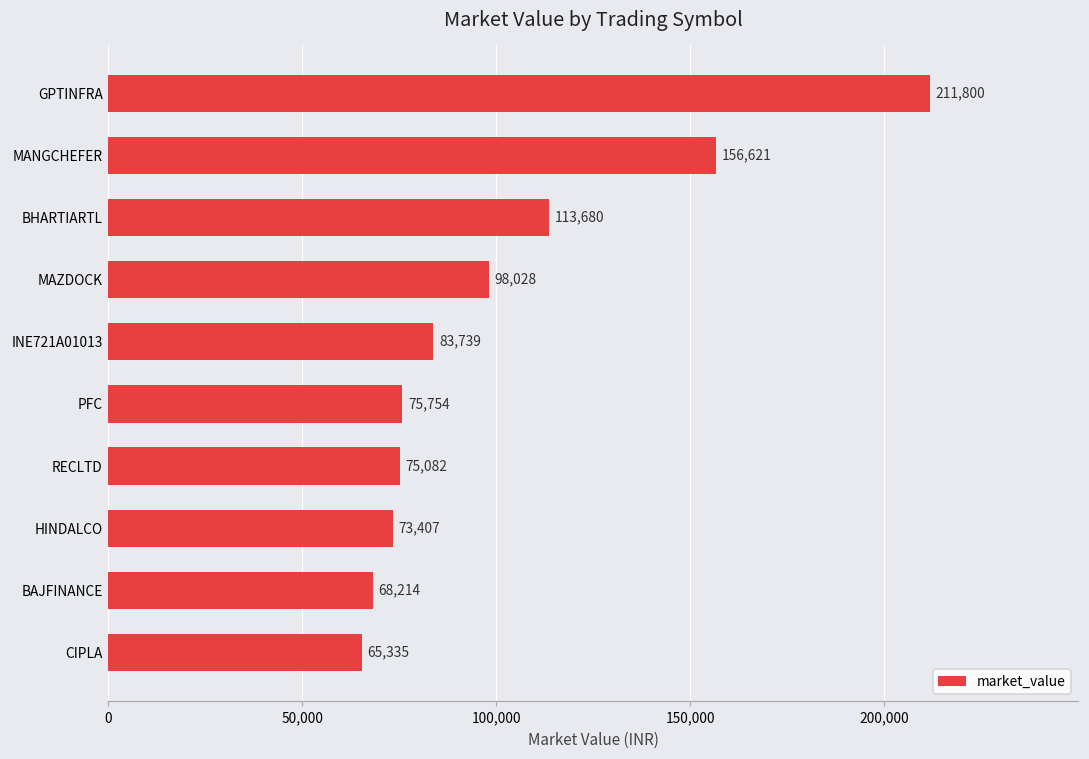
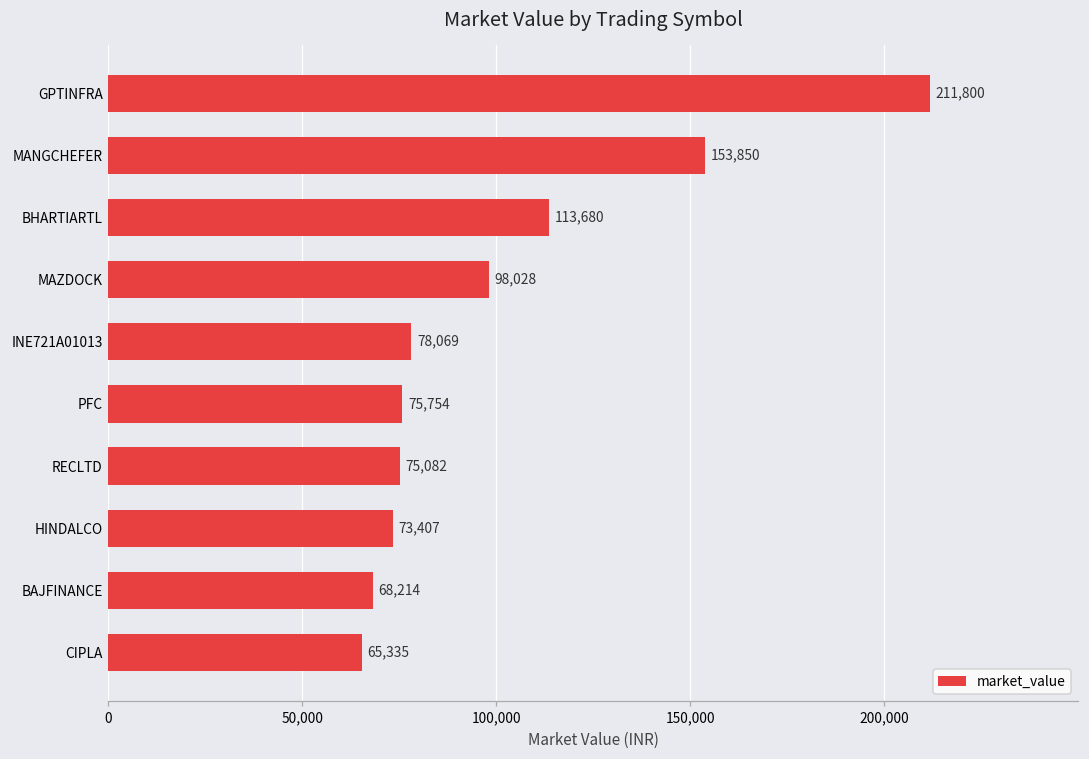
MANGCHEFER: 156,621 -> 153,850
INE721A01013: 83,739 -> 78,069
